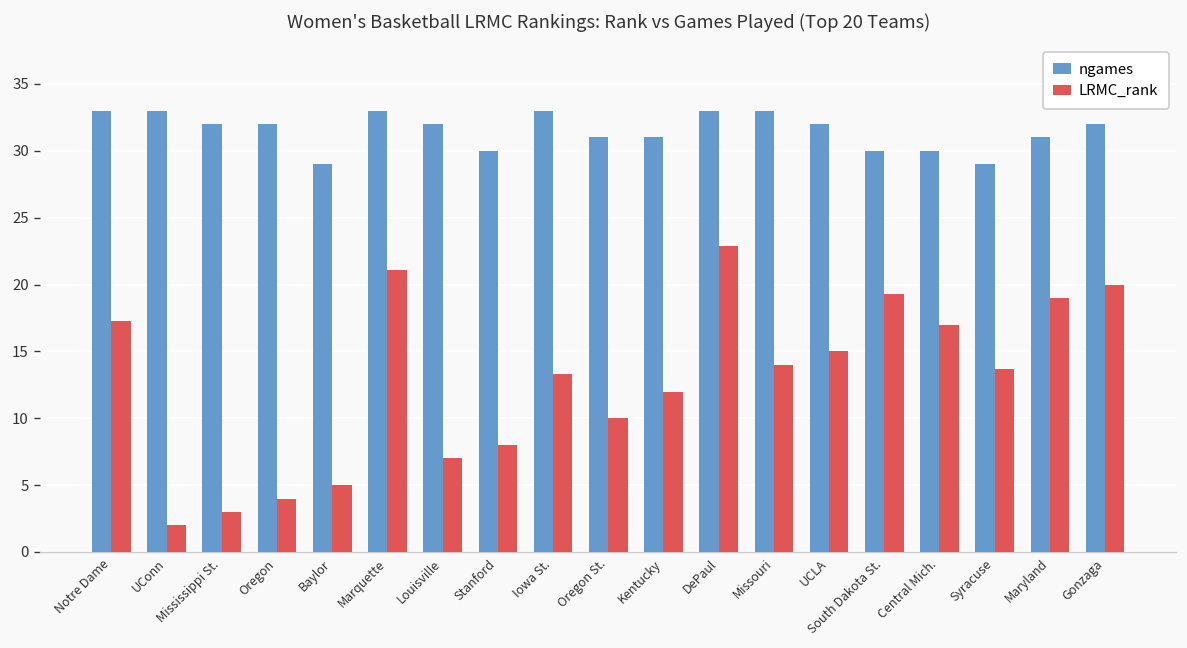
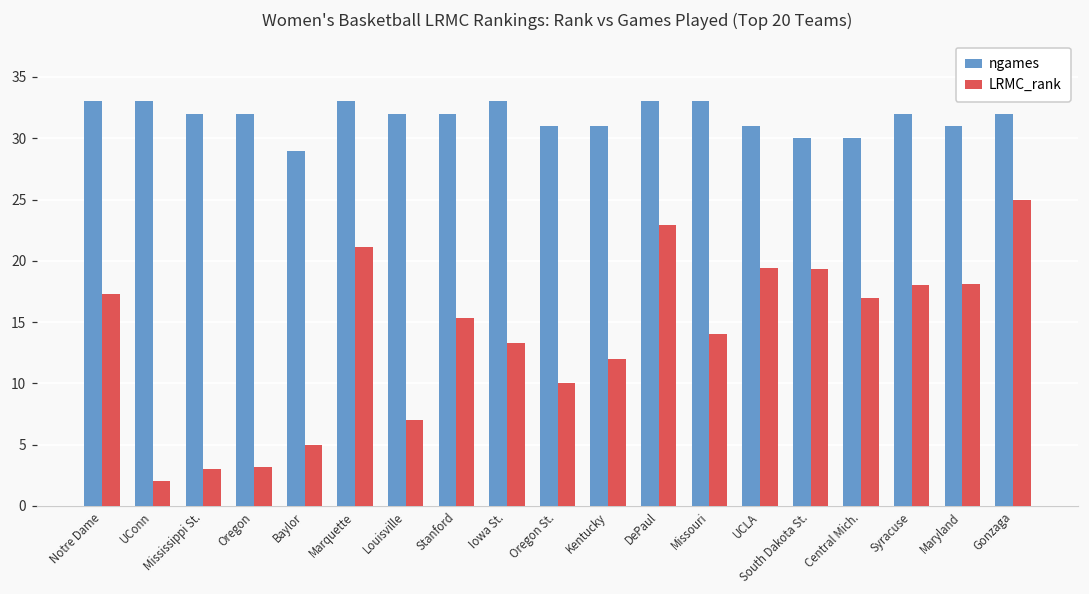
LRMC_rank, Oregon: 4.0 -> 3.2
ngames, Stanford: 30 -> 32
LRMC_rank, Stanford: 8.0 -> 15.3
ngames, UCLA: 32 -> 31
LRMC_rank, UCLA: 15.0 -> 19.4
ngames, Syracuse: 29 -> 32
LRMC_rank, Syracuse: 13.7 -> 18.0
LRMC_rank, Maryland: 19.0 -> 18.1
LRMC_rank, Gonzaga: 20 -> 25
